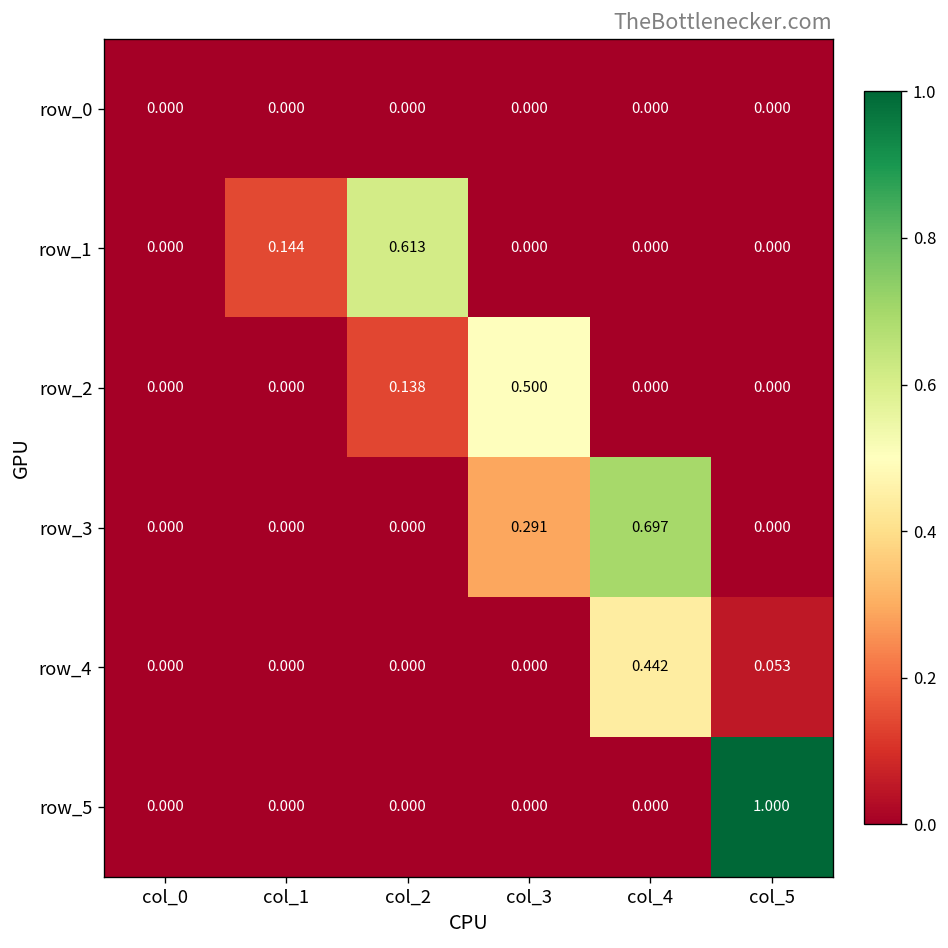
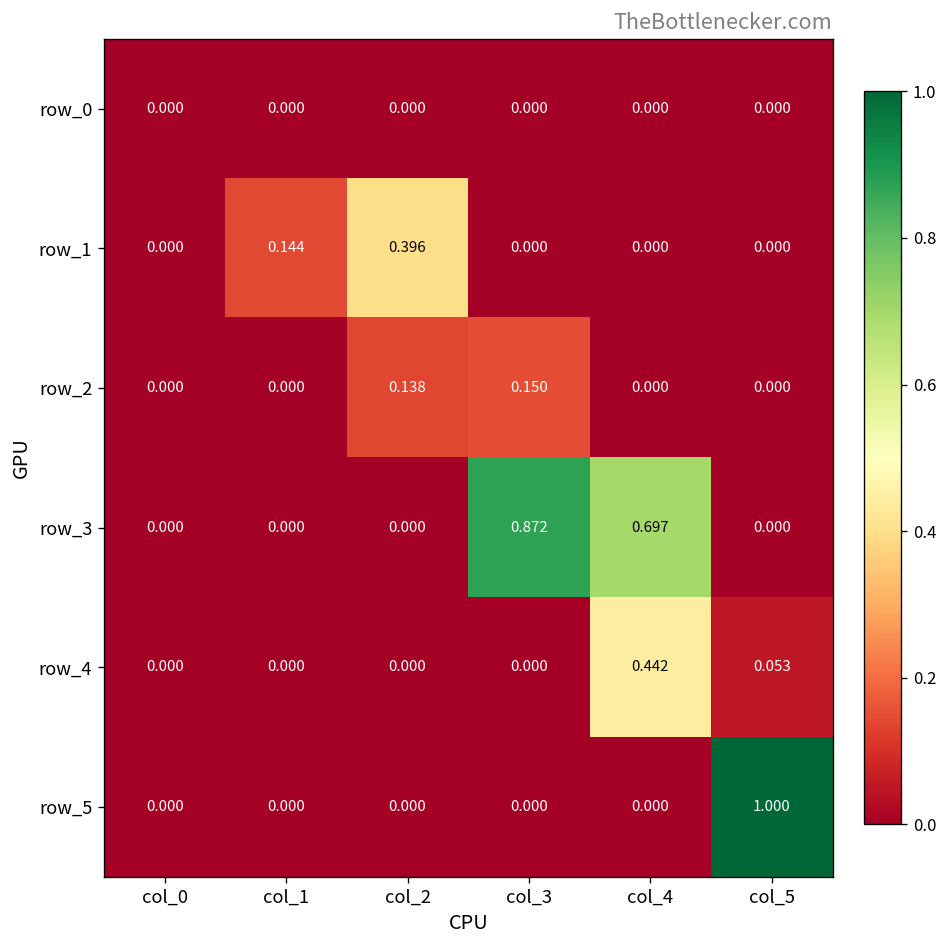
row_1, col_2: 0.613 -> 0.396
row_2, col_3: 0.500 -> 0.150
row_3, col_3: 0.291 -> 0.872
